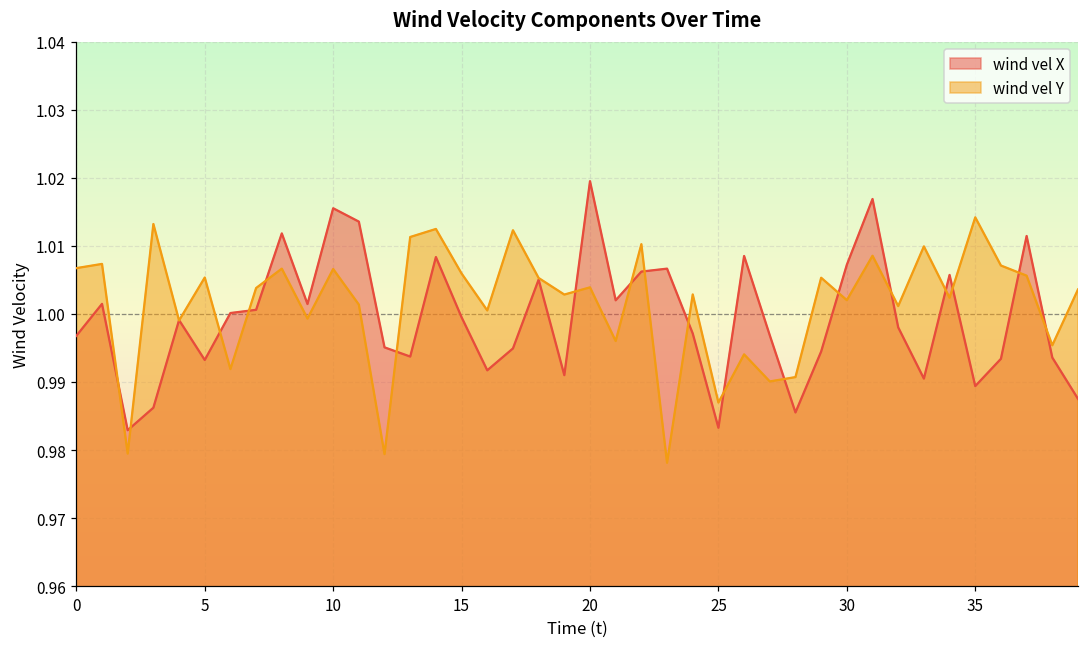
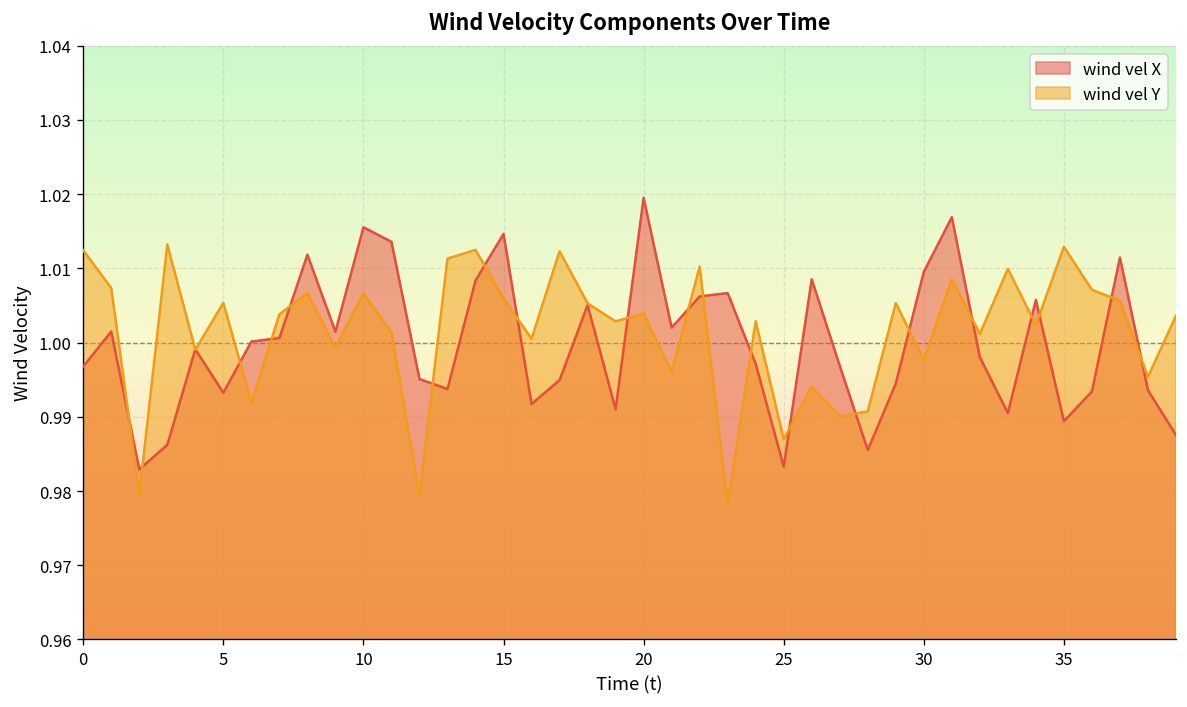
wind vel Y, 0: 1.007 -> 1.012
wind vel X, 15: 1.000 -> 1.015
wind vel X, 30: 1.007 -> 1.010
wind vel Y, 30: 1.002 -> 0.998
wind vel Y, 35: 1.014 -> 1.013
